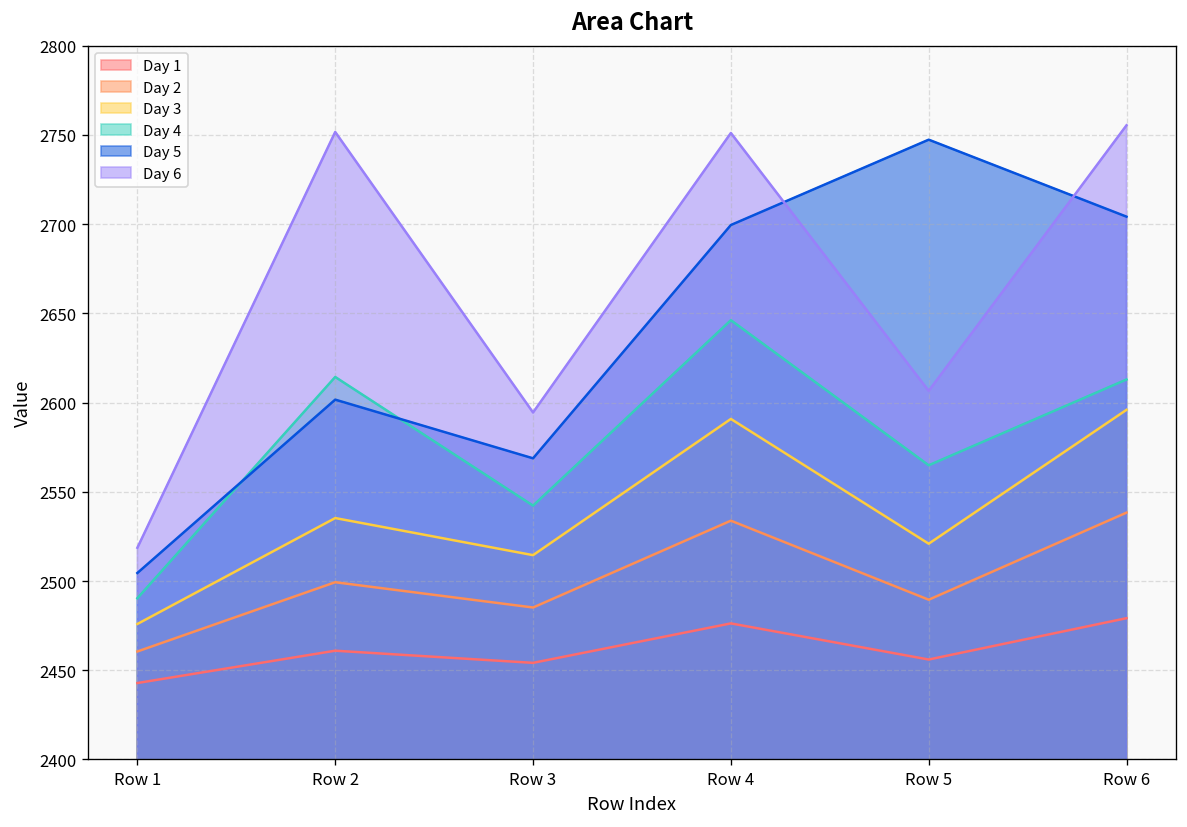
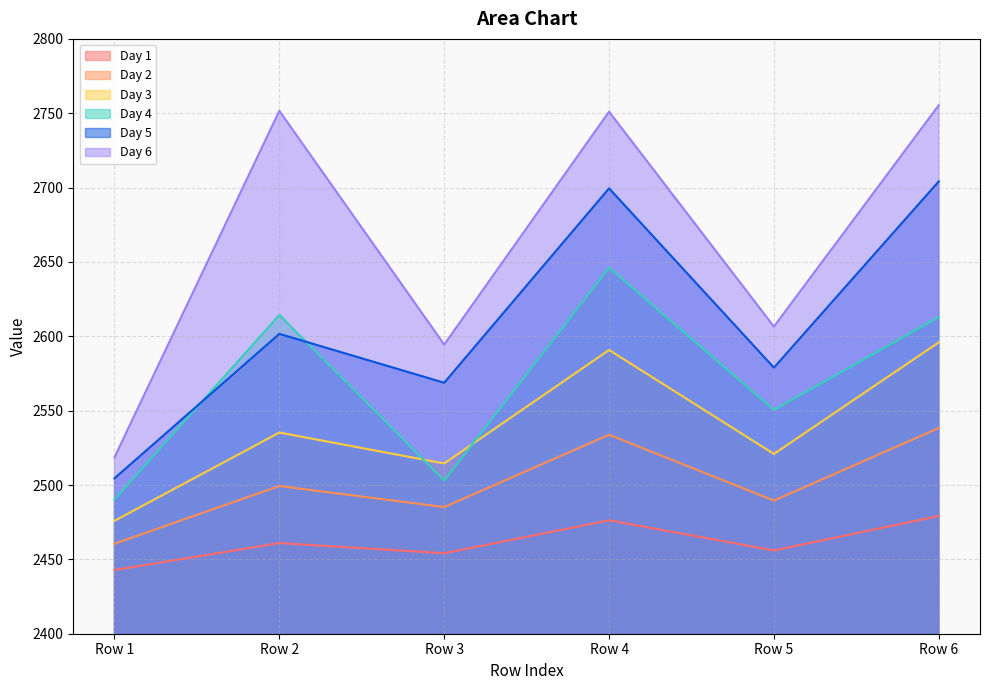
Day 4, Row 3: 2542 -> 2503
Day 4, Row 5: 2565 -> 2551
Day 5, Row 5: 2747 -> 2579
